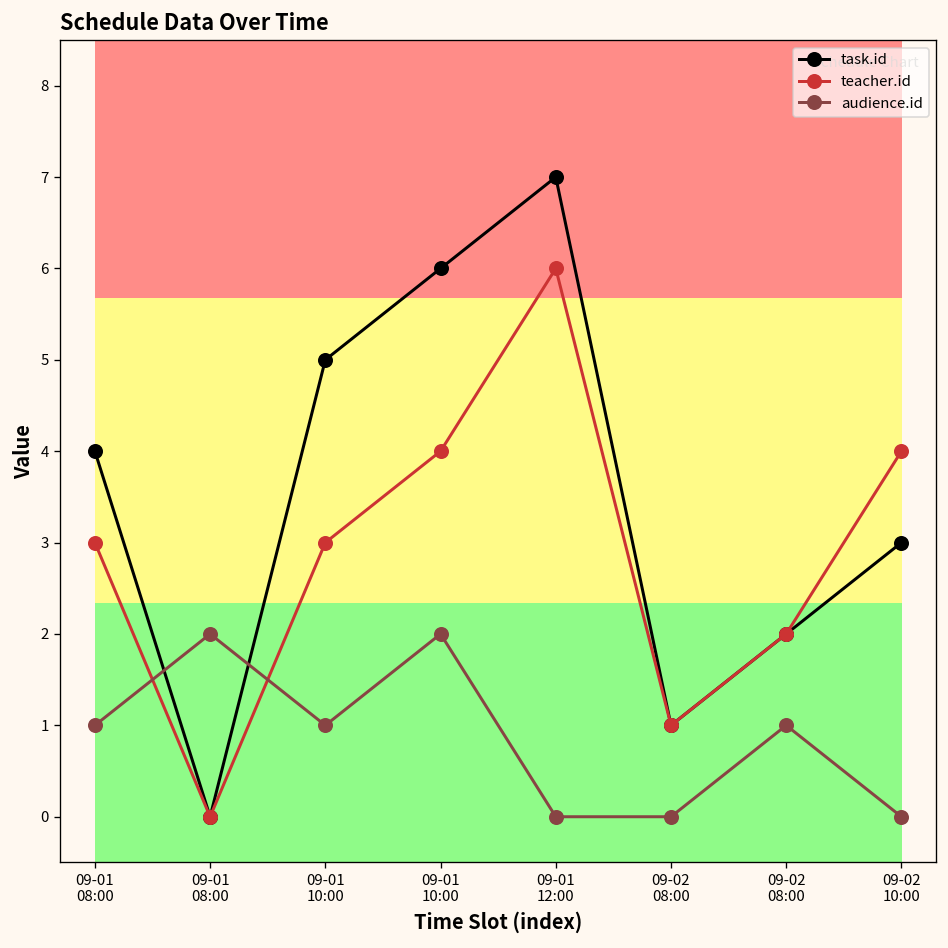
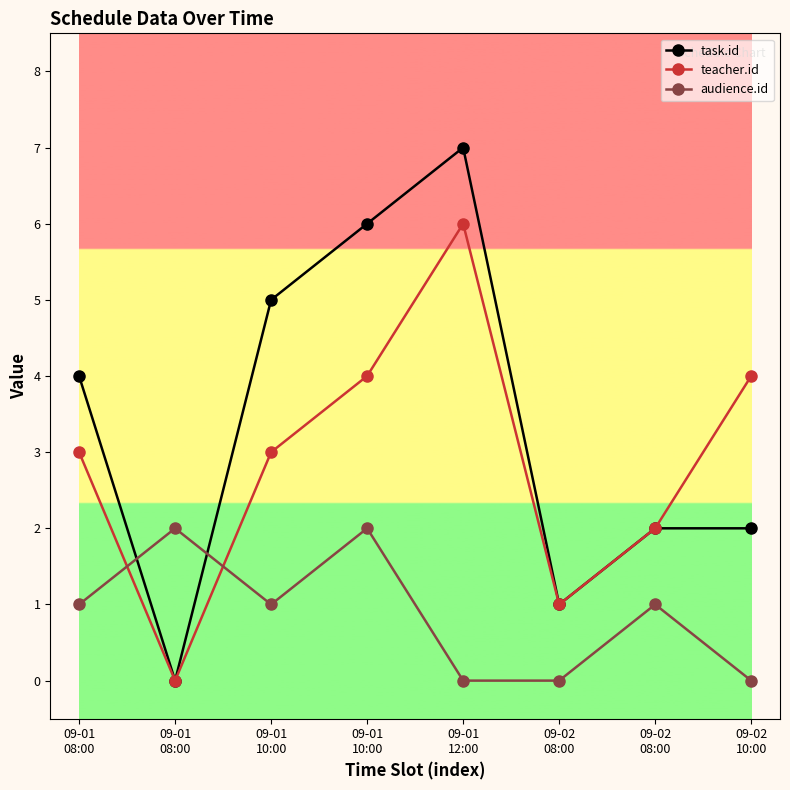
task.id, 09-02 10:00: 3 -> 2
